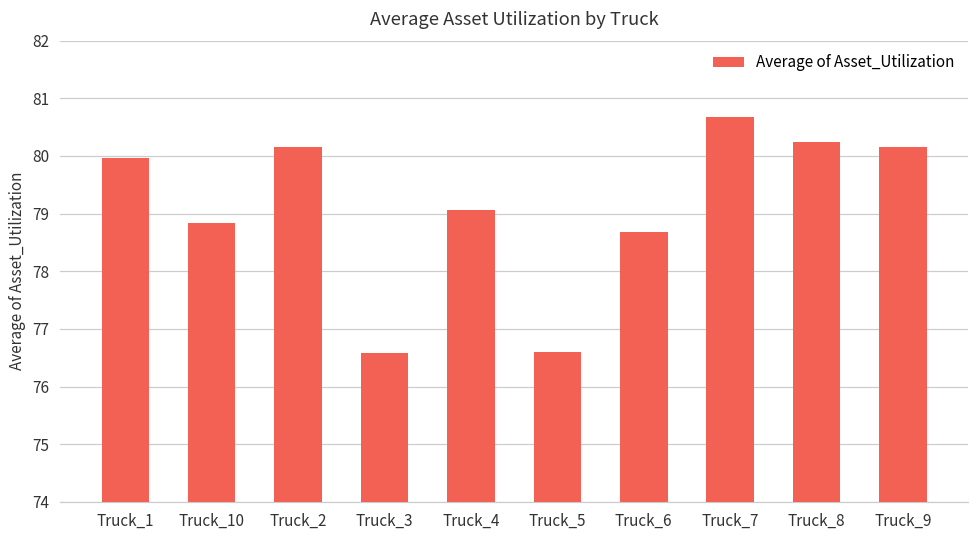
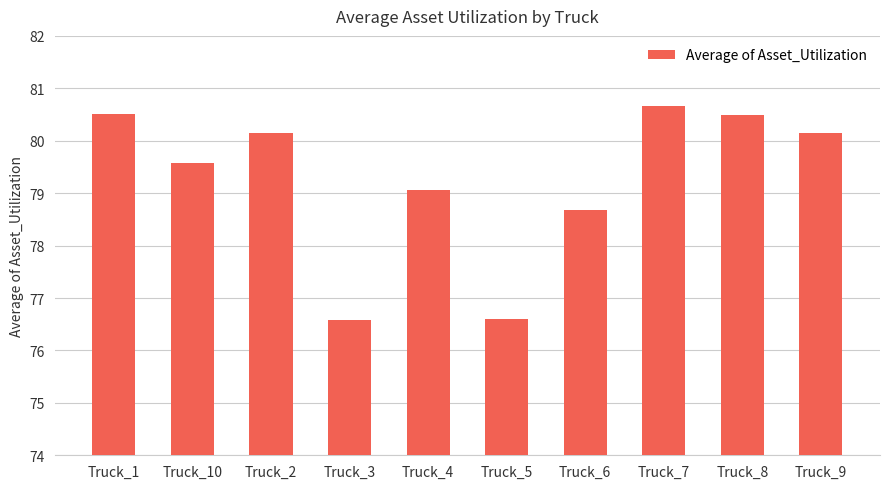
Truck_1: 80.0 -> 80.5
Truck_10: 78.8 -> 79.6
Truck_8: 80.2 -> 80.5
